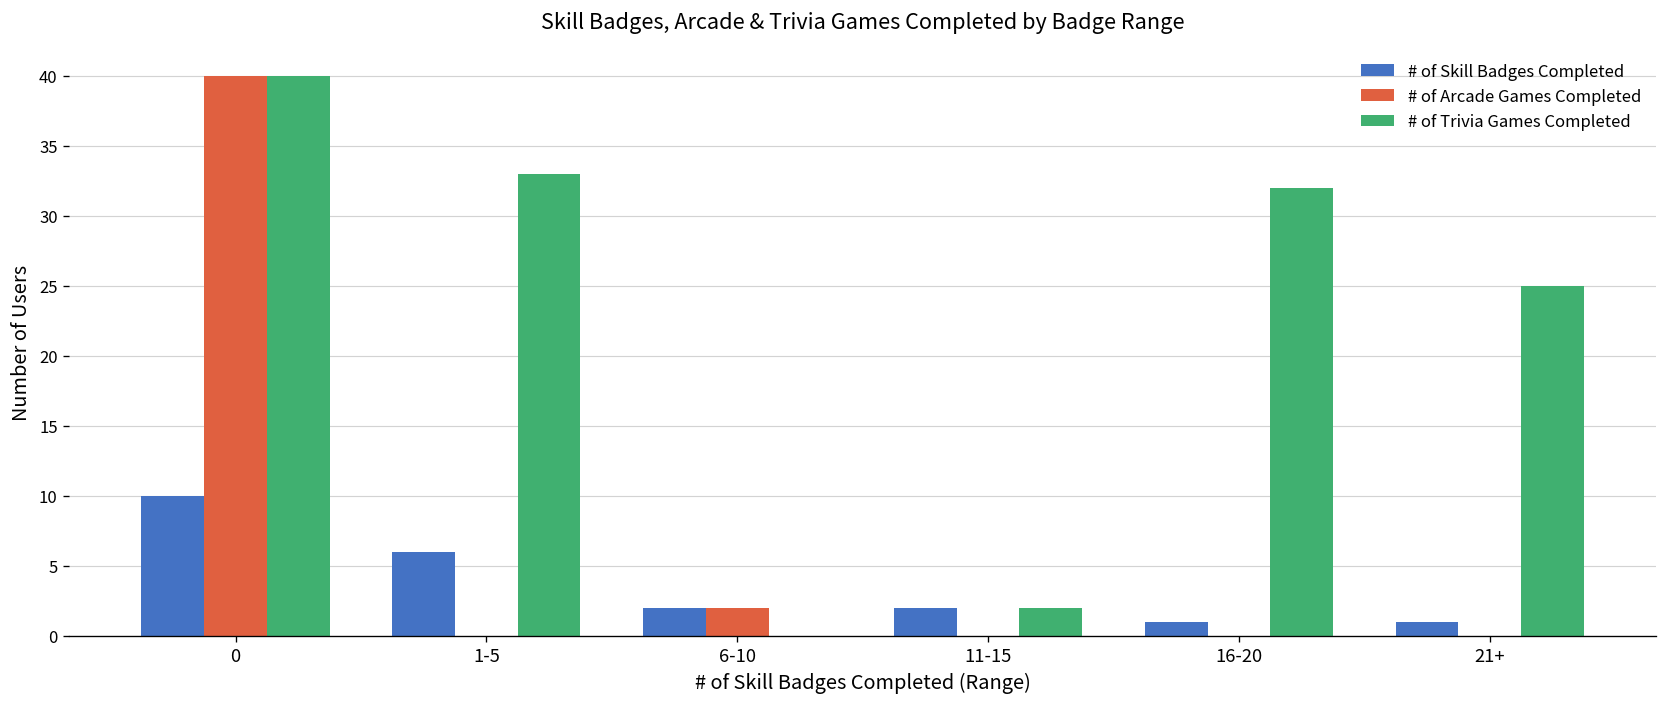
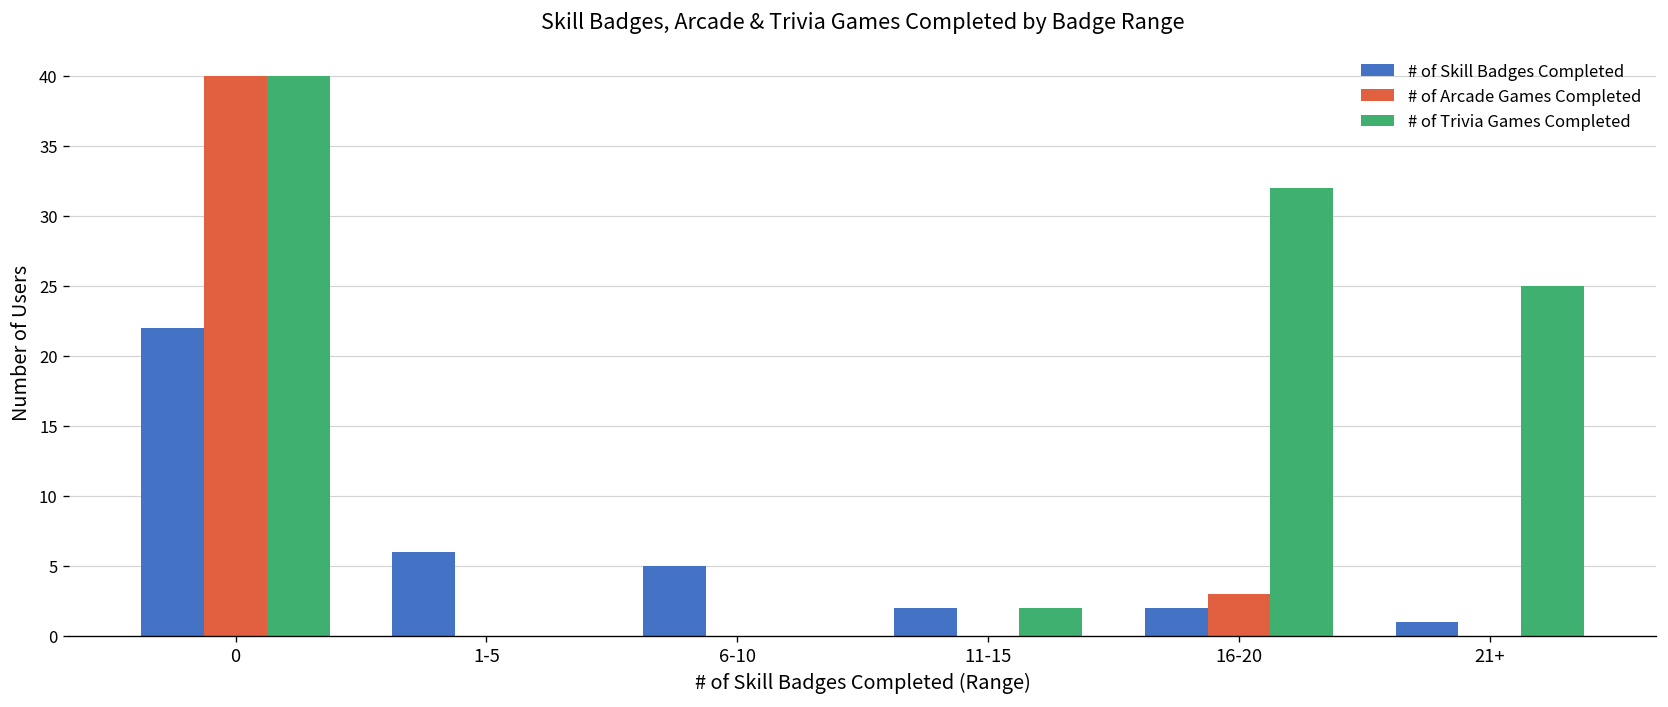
# of Skill Badges Completed, 0: 10 -> 22
# of Trivia Games Completed, 1-5: 33 -> 0
# of Skill Badges Completed, 6-10: 2 -> 5
# of Arcade Games Completed, 6-10: 2 -> 0
# of Skill Badges Completed, 16-20: 1 -> 2
# of Arcade Games Completed, 16-20: 0 -> 3
